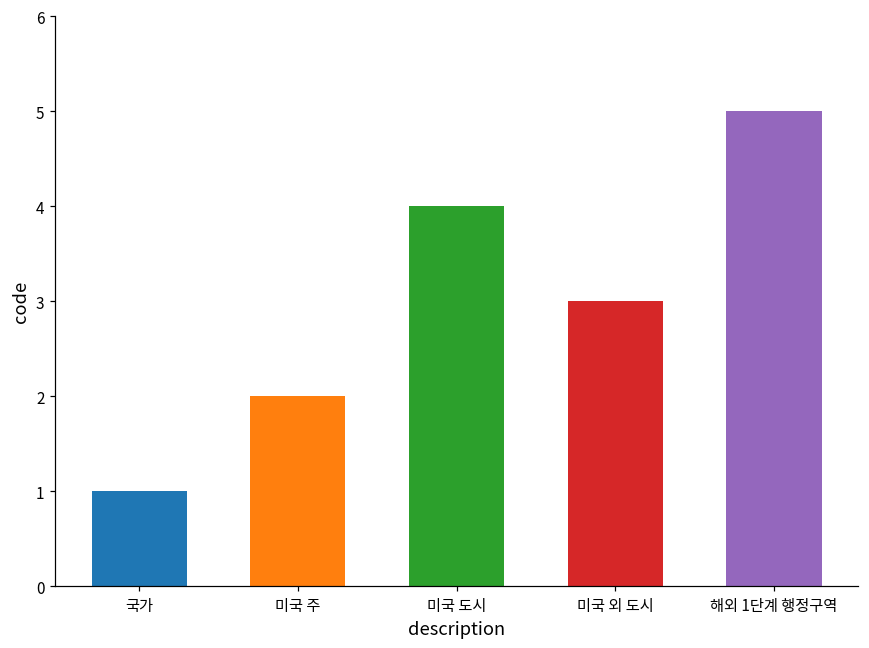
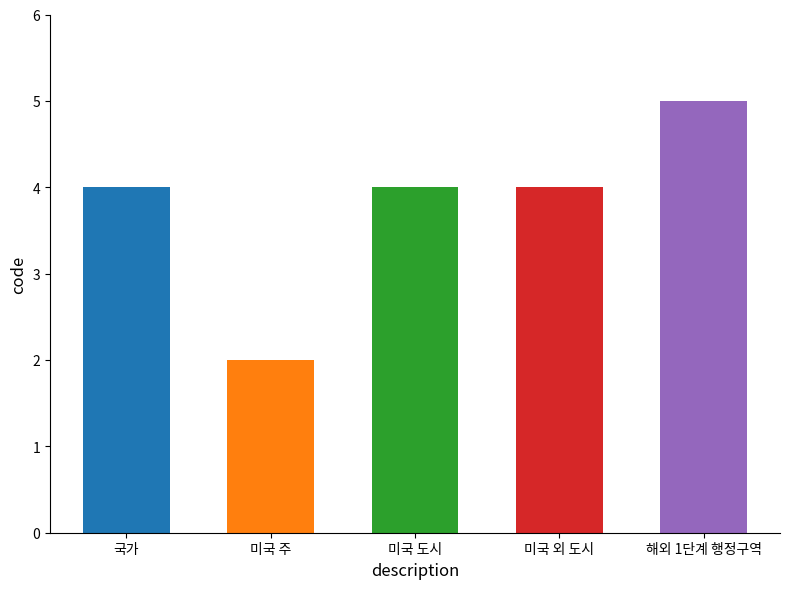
국가: 1 -> 4
미국 외 도시: 3 -> 4
